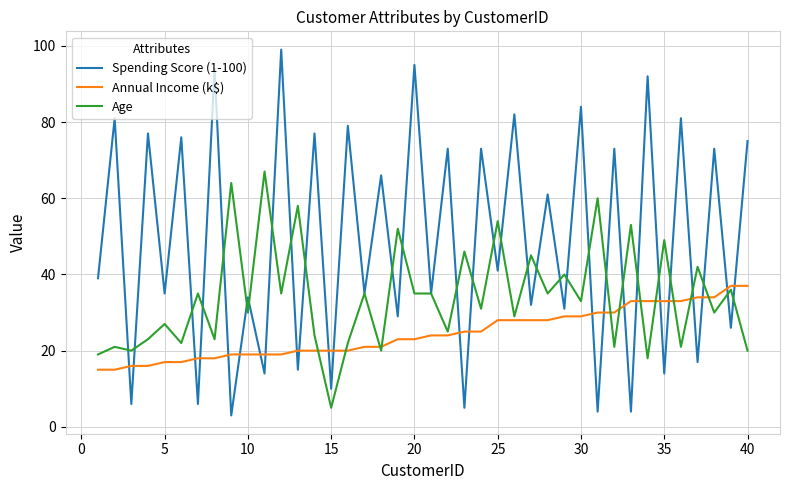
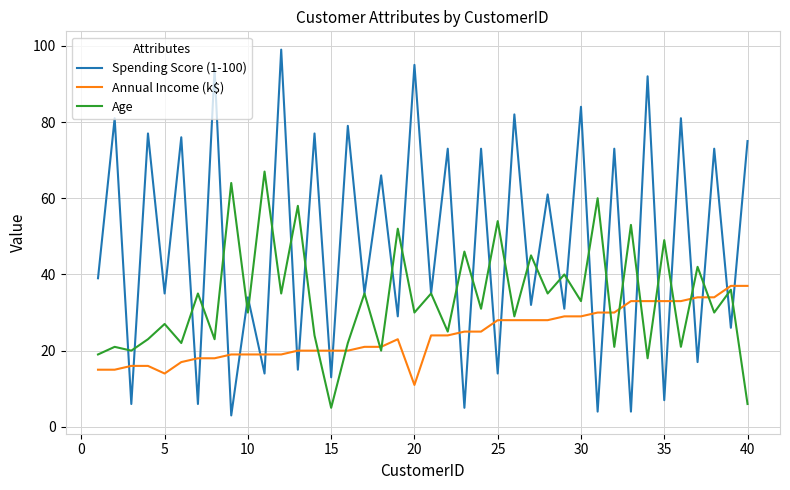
Annual Income (k$), 5: 17 -> 14
Spending Score (1-100), 15: 10 -> 13
Annual Income (k$), 20: 23 -> 11
Age, 20: 35 -> 30
Spending Score (1-100), 25: 41 -> 14
Spending Score (1-100), 35: 14 -> 7
Age, 40: 20 -> 6
